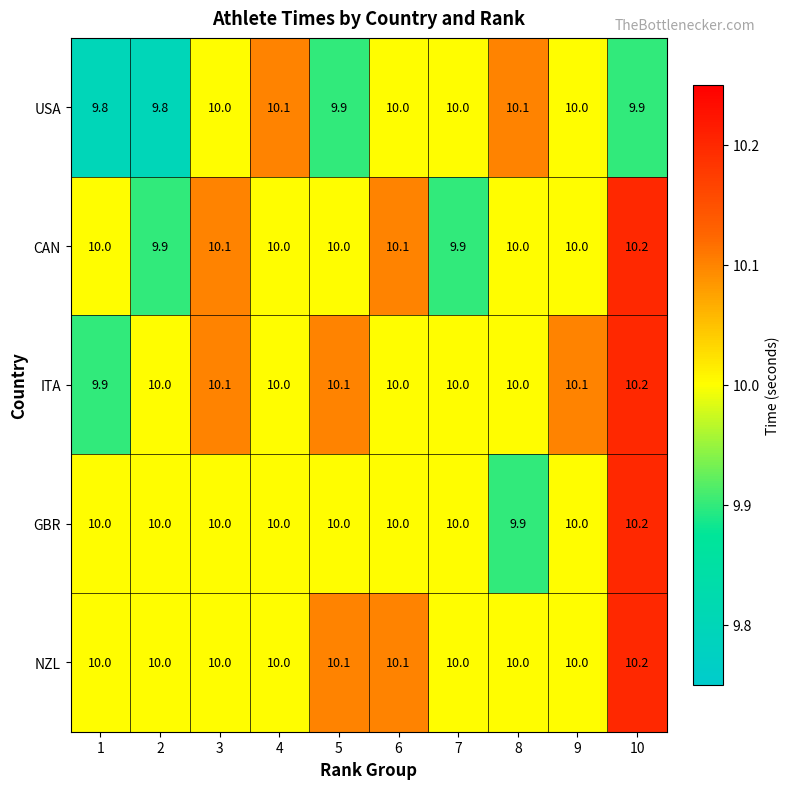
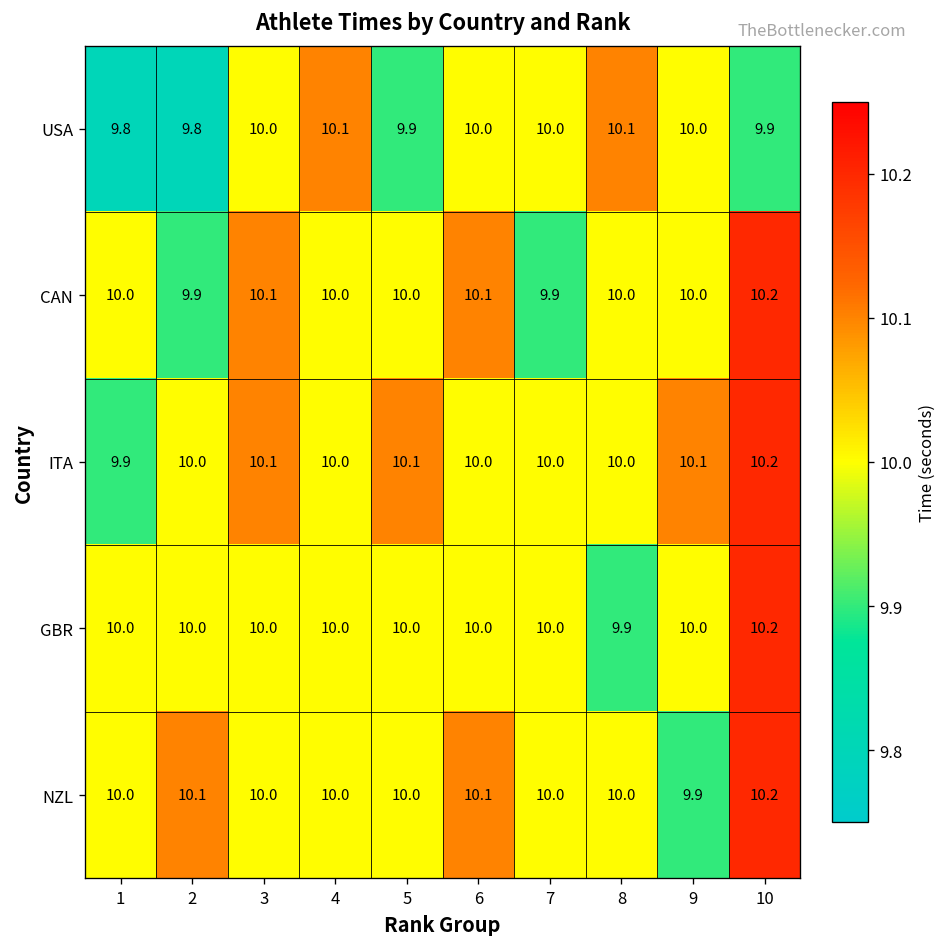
NZL, 2: 10.0 -> 10.1
NZL, 5: 10.1 -> 10.0
NZL, 9: 10.0 -> 9.9
